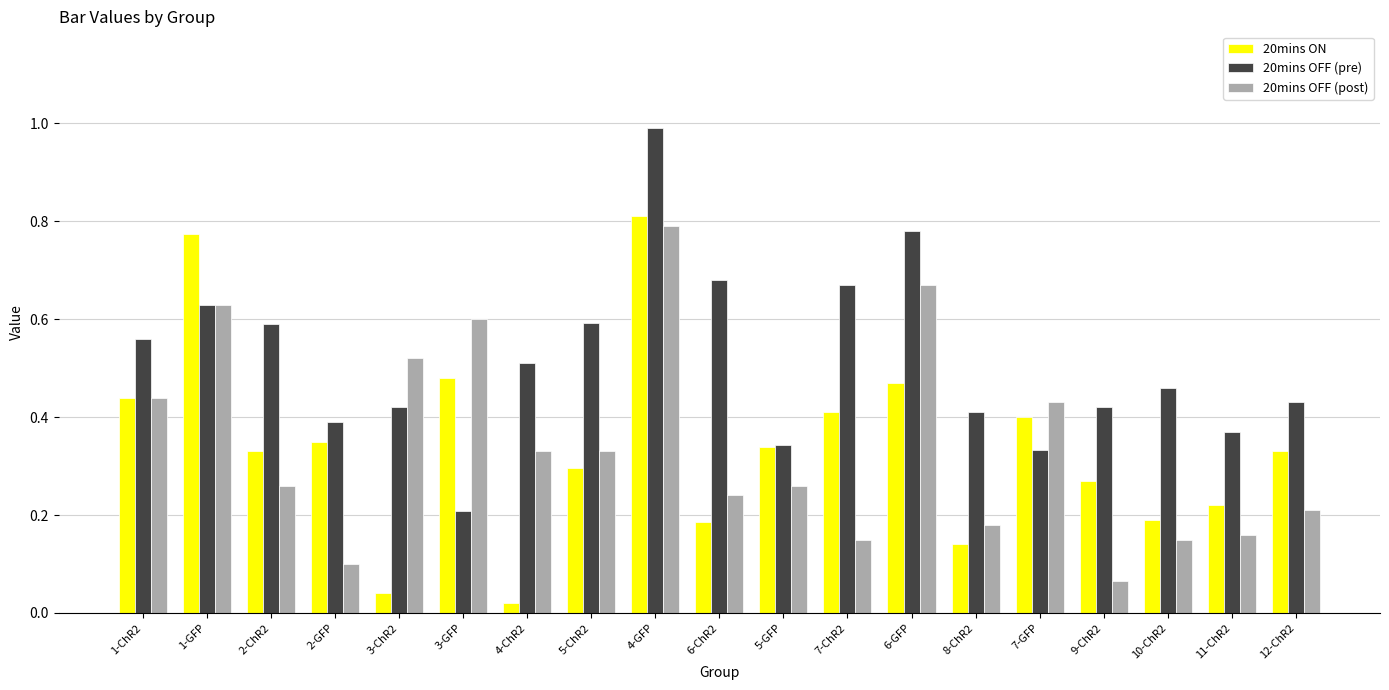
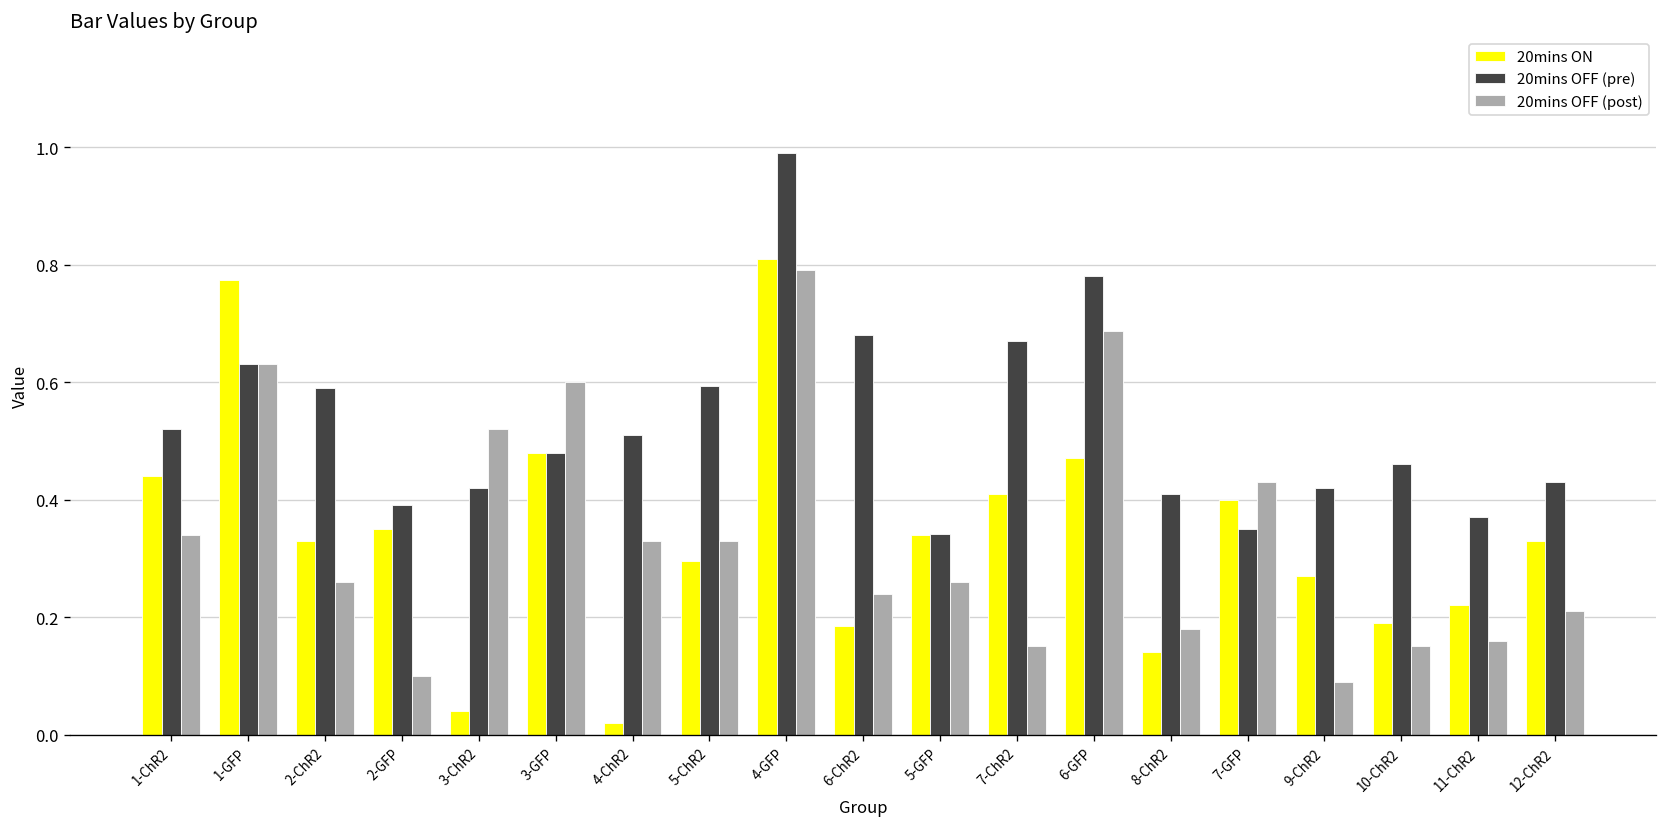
20mins OFF (pre), 1-ChR2: 0.56 -> 0.52
20mins OFF (post), 1-ChR2: 0.44 -> 0.34
20mins OFF (pre), 3-GFP: 0.21 -> 0.48
20mins OFF (post), 6-GFP: 0.67 -> 0.69
20mins OFF (pre), 7-GFP: 0.33 -> 0.35
20mins OFF (post), 9-ChR2: 0.07 -> 0.09
